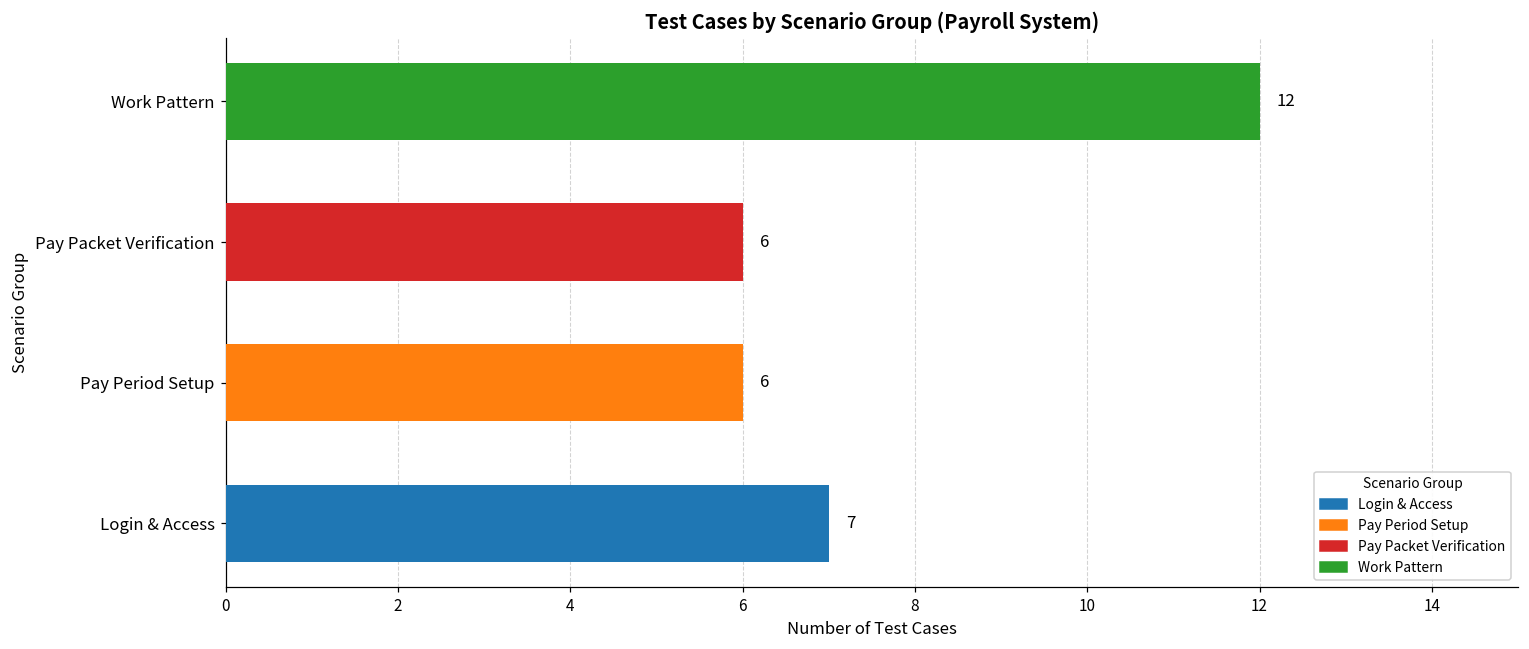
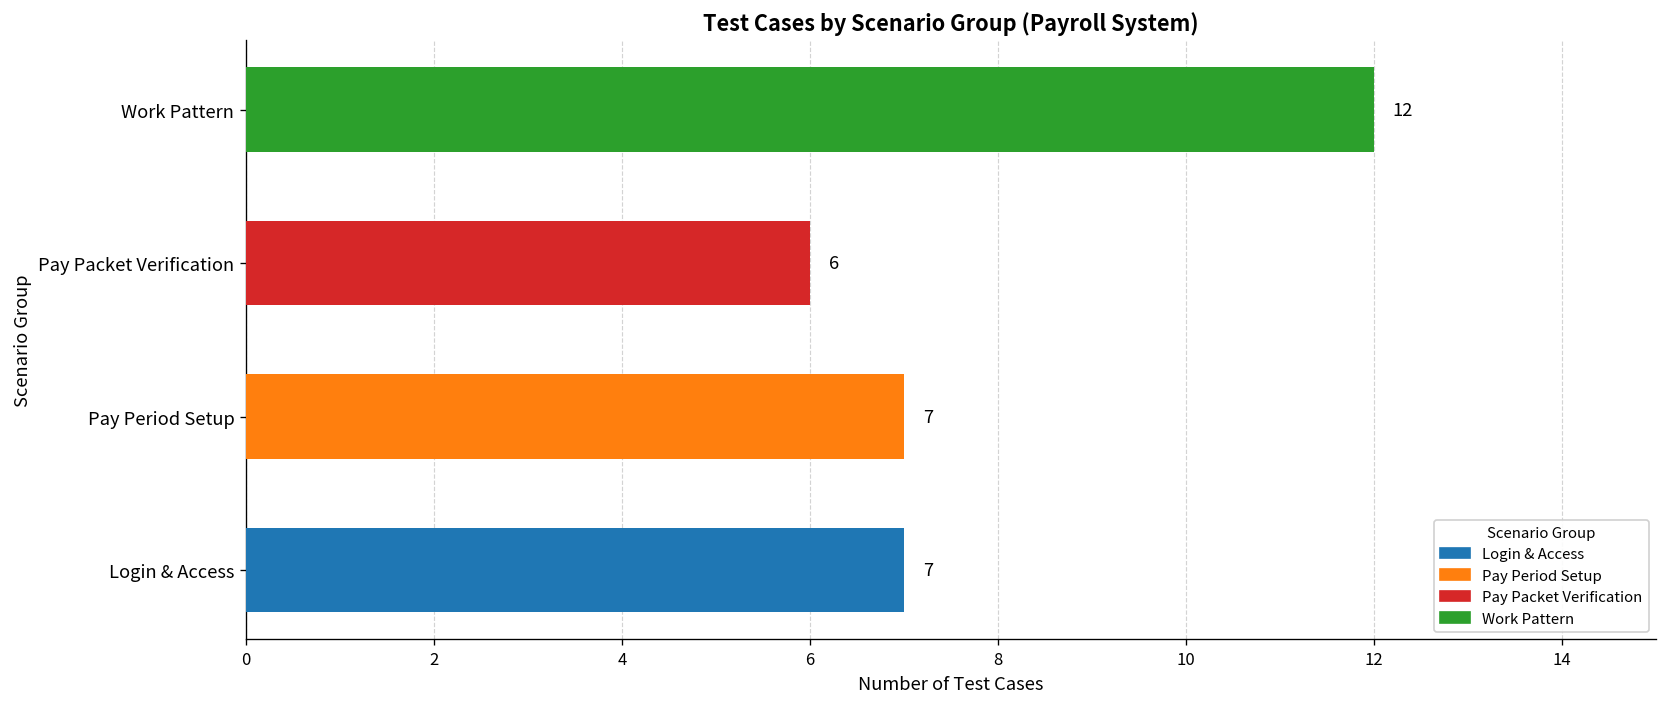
Pay Period Setup: 6 -> 7
